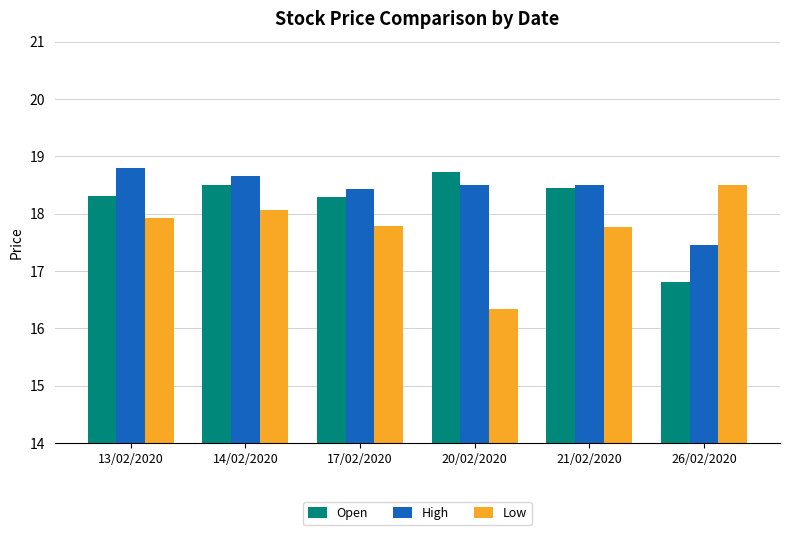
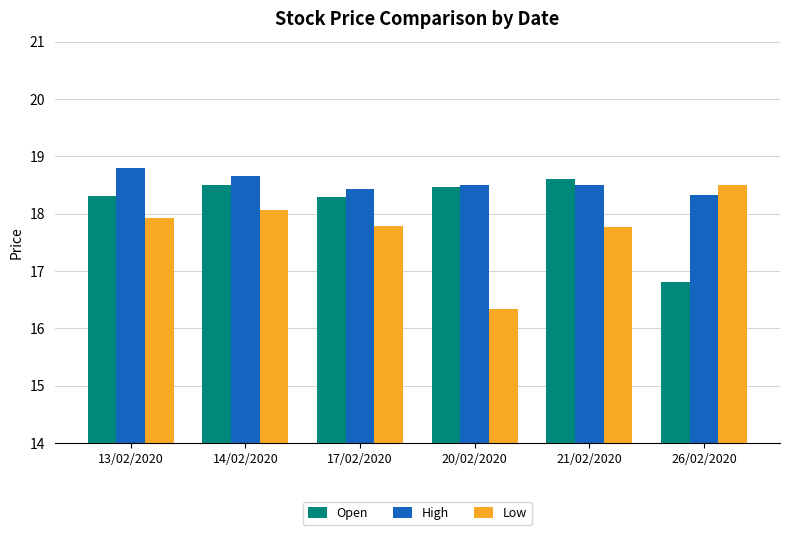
Open, 20/02/2020: 18.7 -> 18.5
Open, 21/02/2020: 18.4 -> 18.6
High, 26/02/2020: 17.5 -> 18.3
